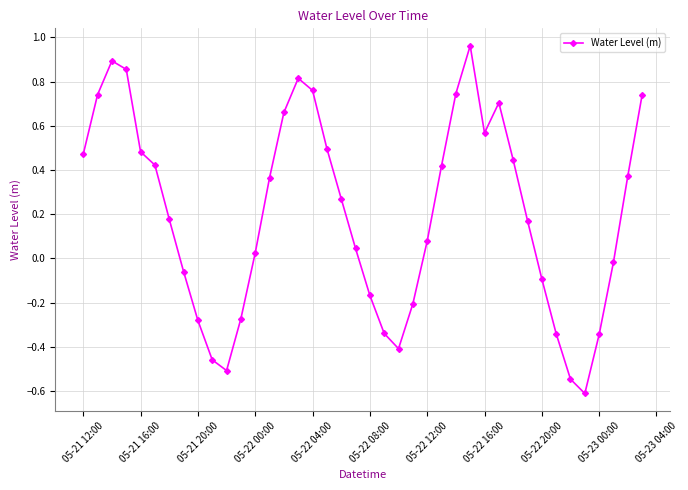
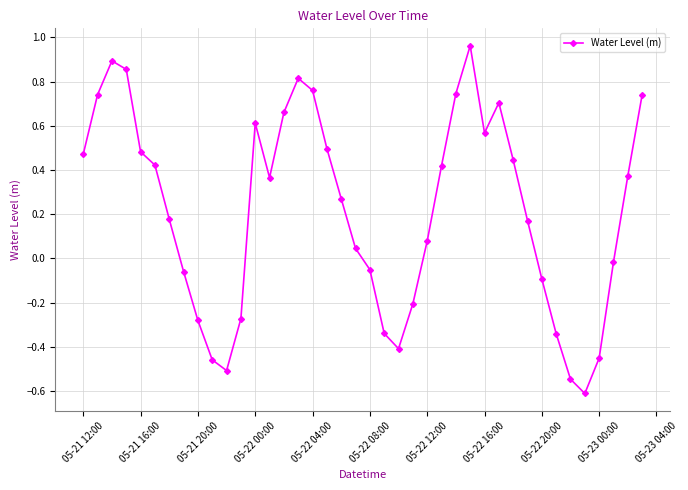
05-22 00:00: 0.03 -> 0.61
05-22 08:00: -0.17 -> -0.05
05-23 00:00: -0.34 -> -0.45
